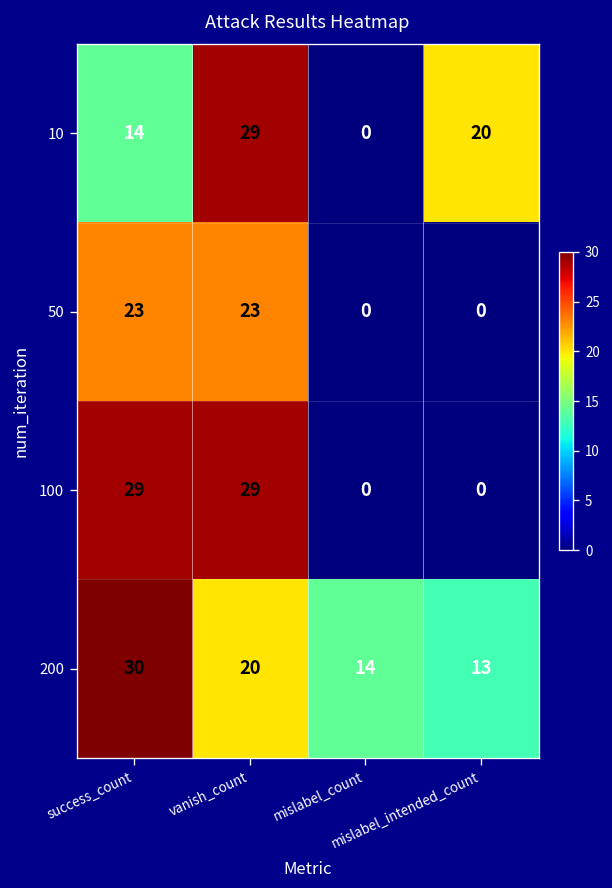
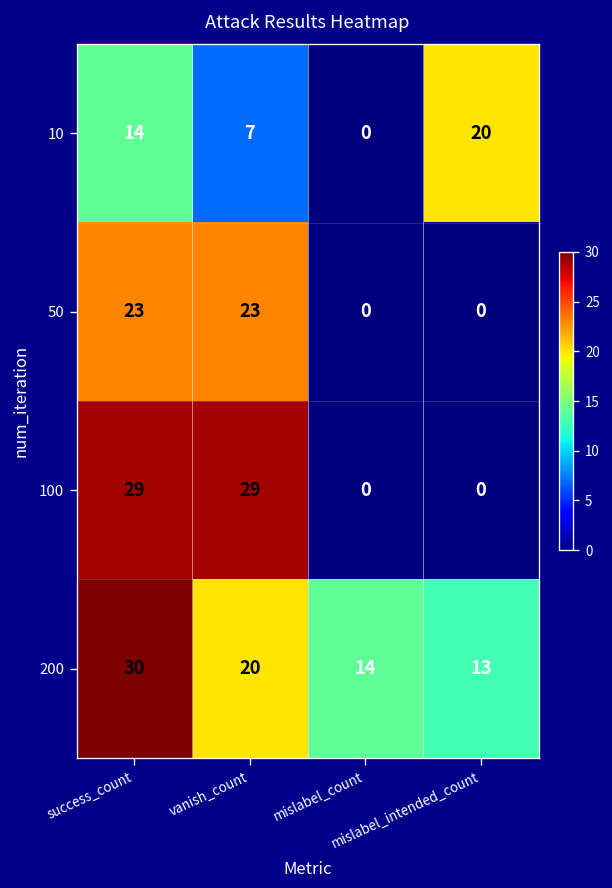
10, vanish_count: 29 -> 7
